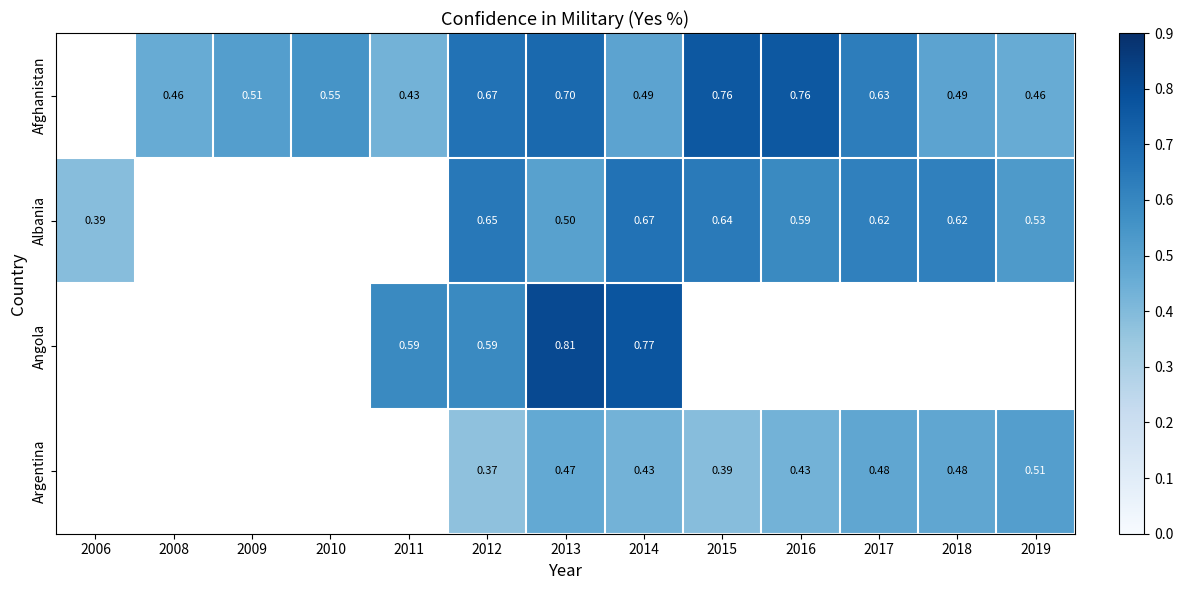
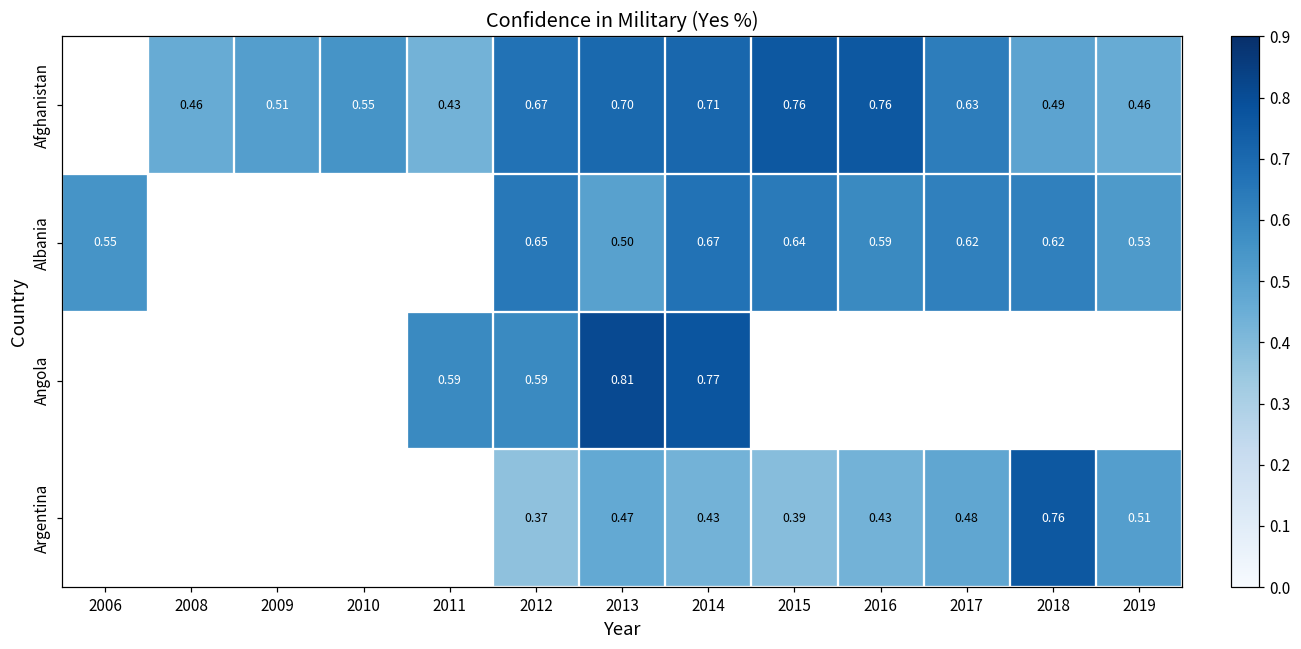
Afghanistan, 2014: 0.49 -> 0.71
Albania, 2006: 0.39 -> 0.55
Argentina, 2018: 0.48 -> 0.76
